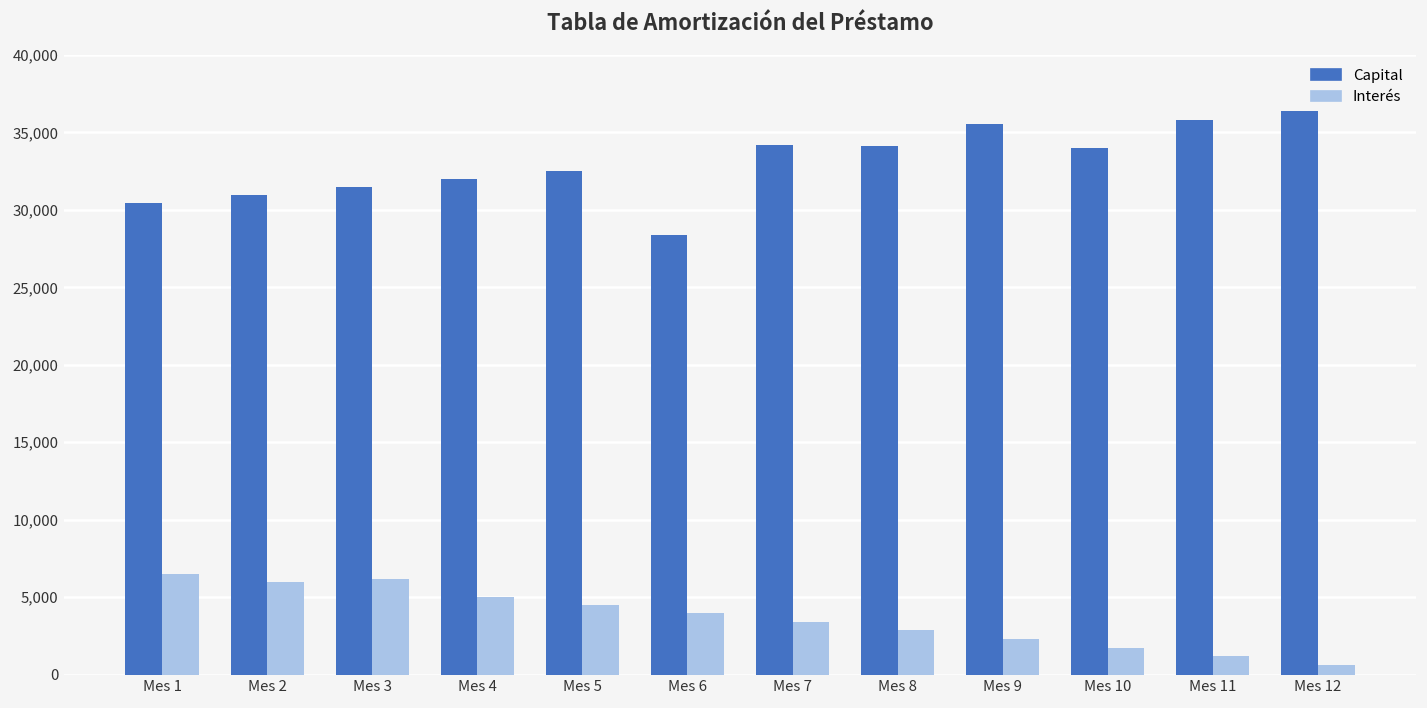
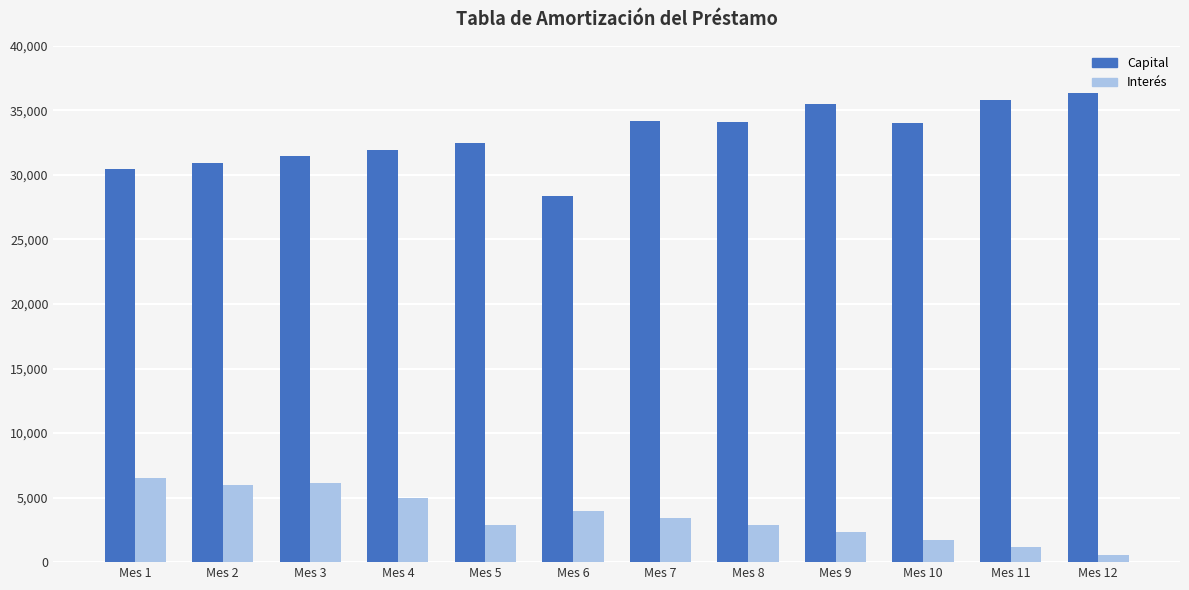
Interés, Mes 5: 4,500 -> 2,900
